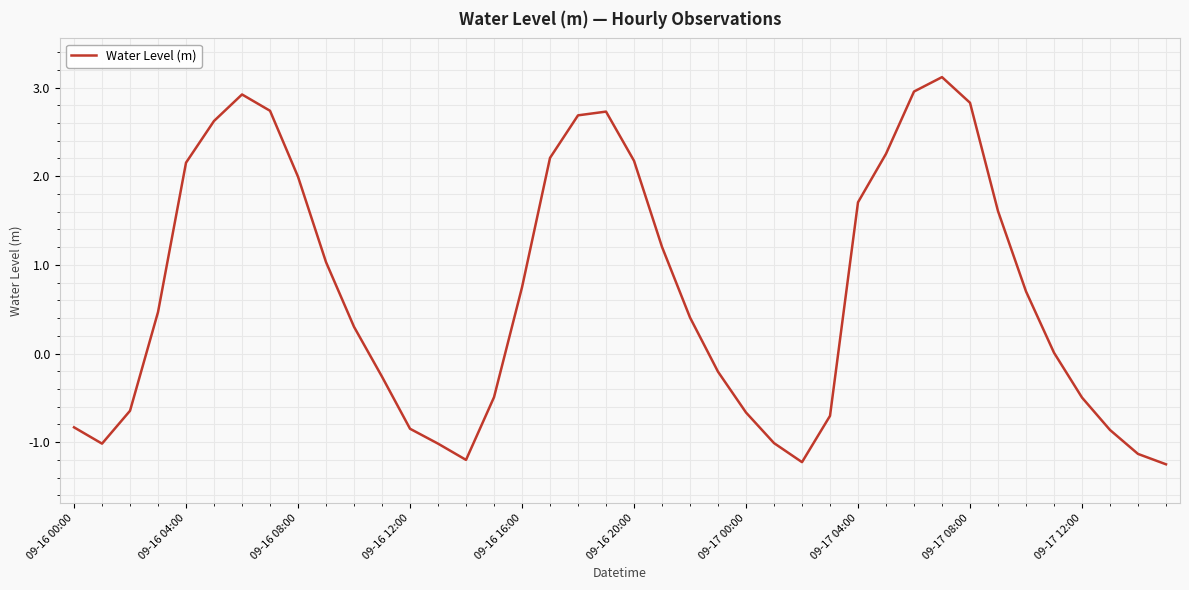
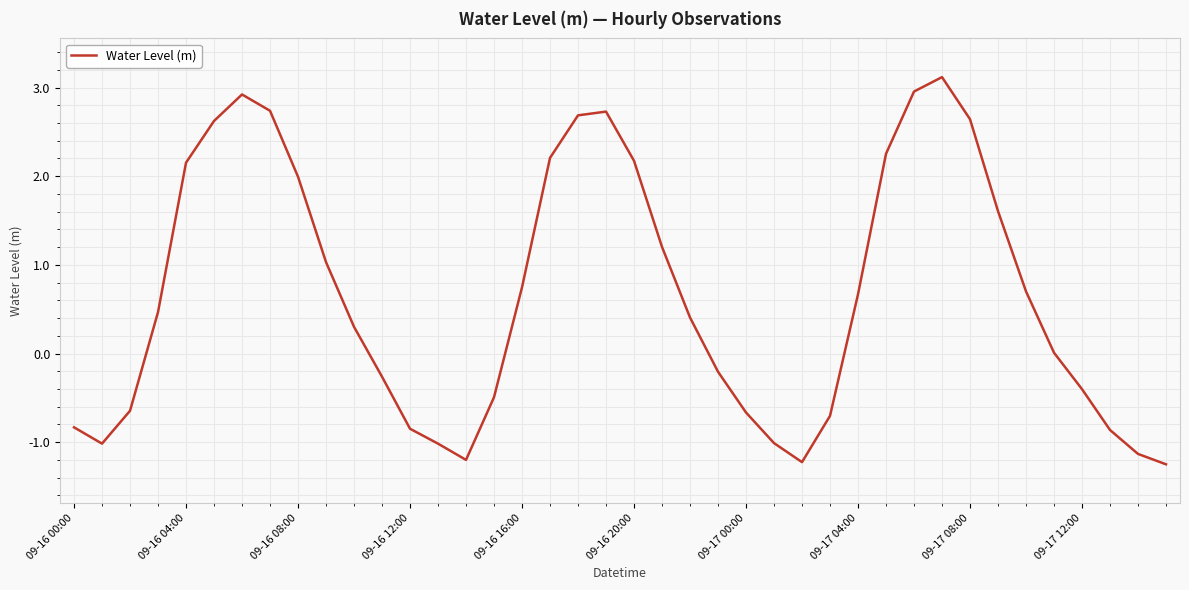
09-17 04:00: 1.7 -> 0.7
09-17 08:00: 2.8 -> 2.6
09-17 12:00: -0.5 -> -0.4
